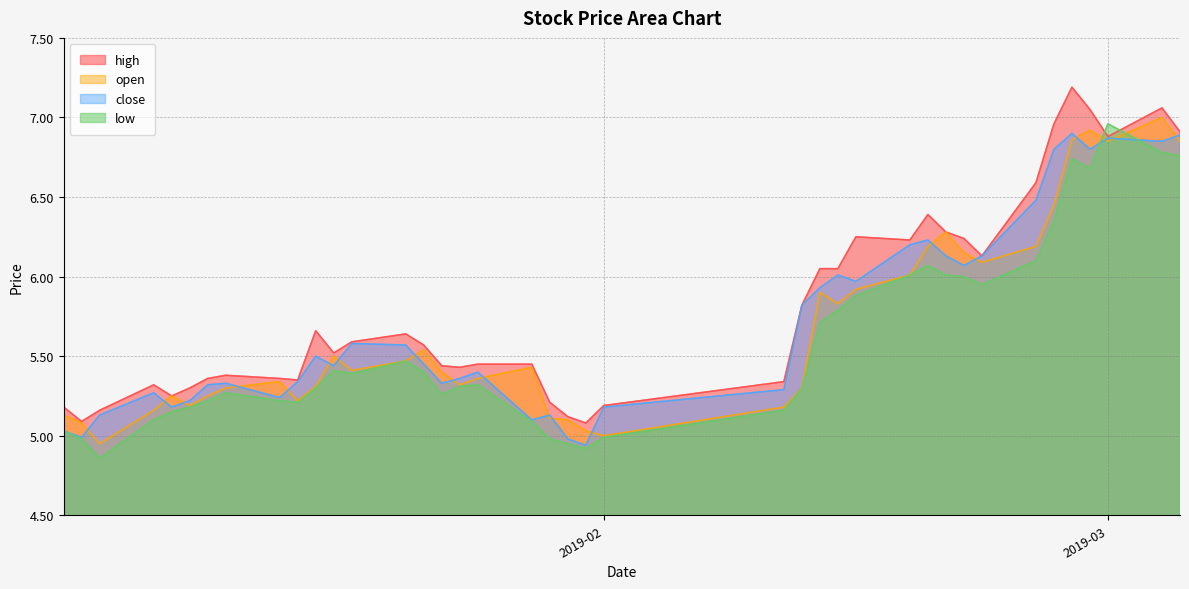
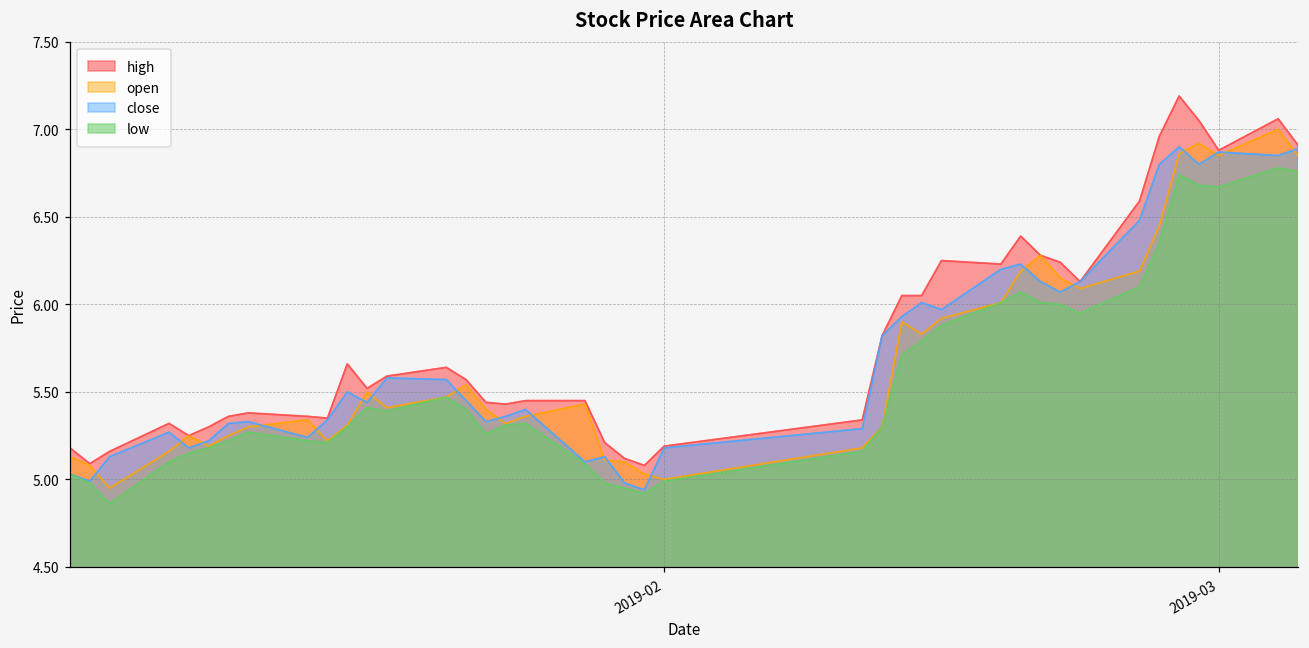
low, 2019-03: 6.96 -> 6.67
